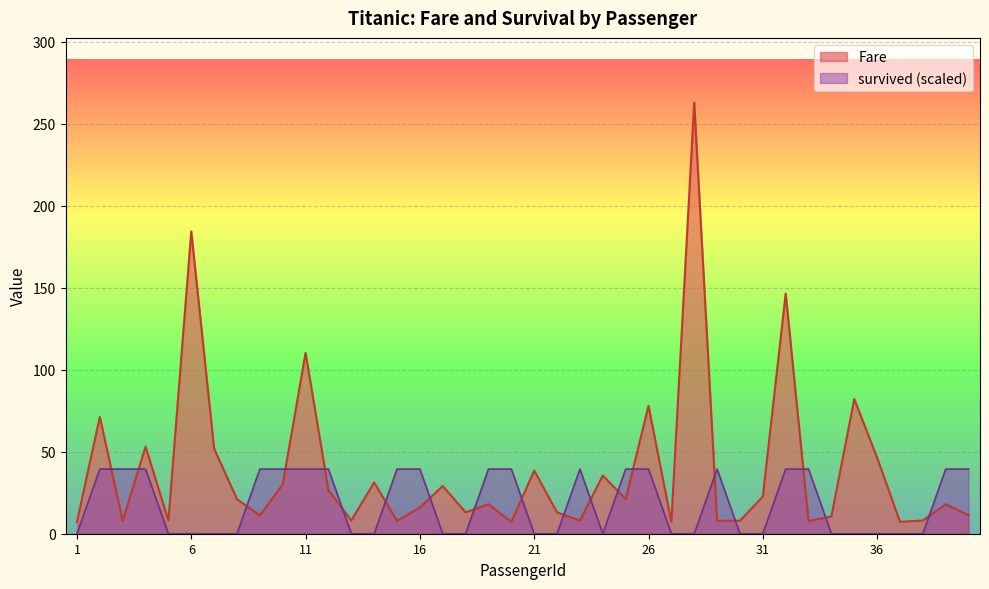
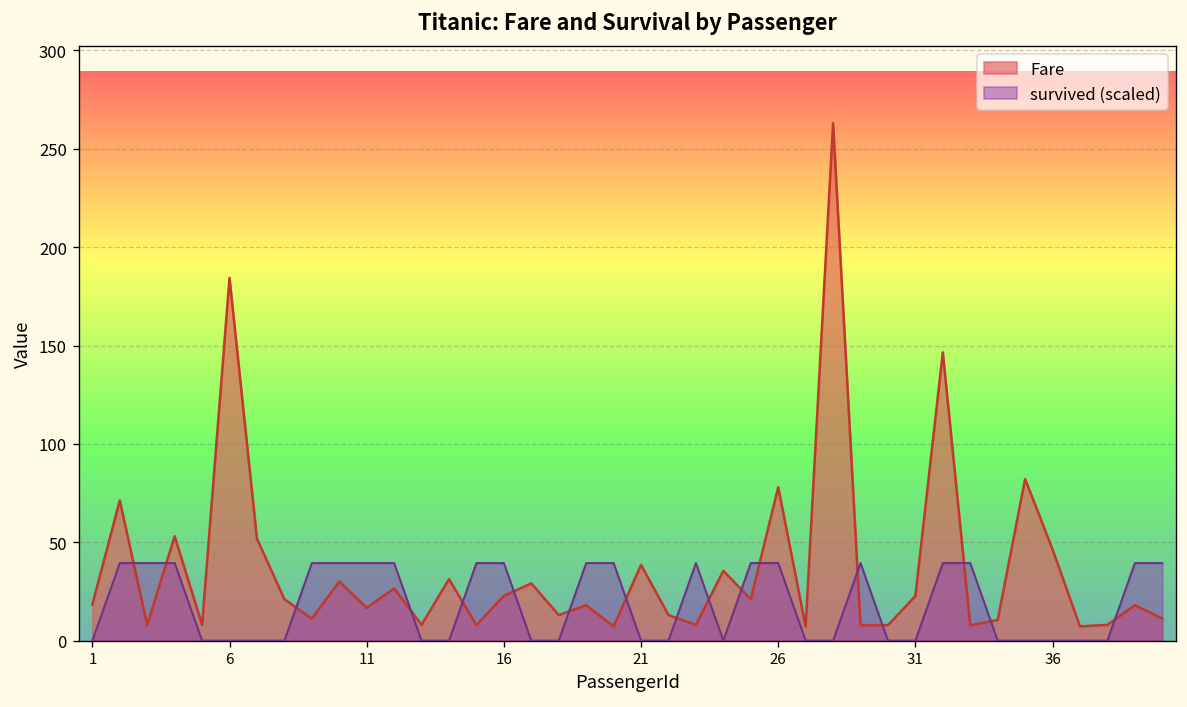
Fare, 1: 7 -> 18
Fare, 11: 110 -> 17
Fare, 16: 16 -> 23
